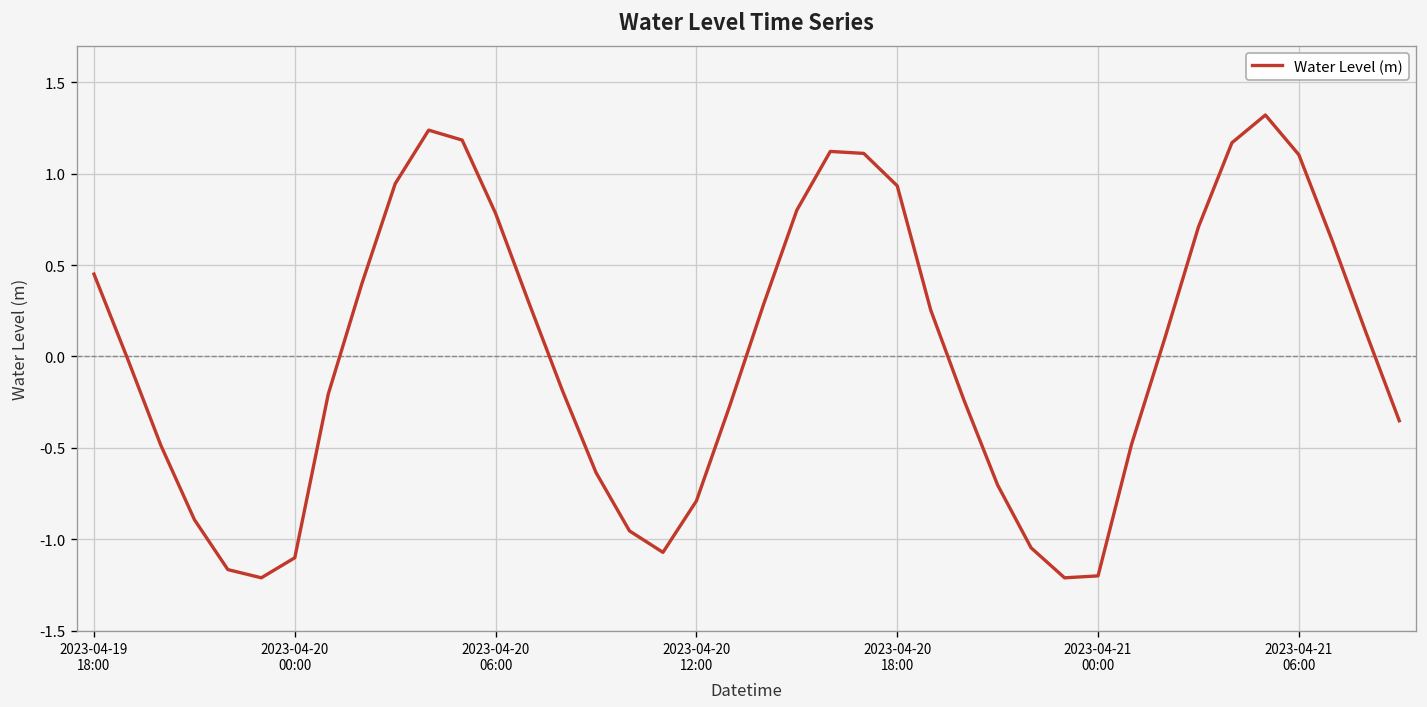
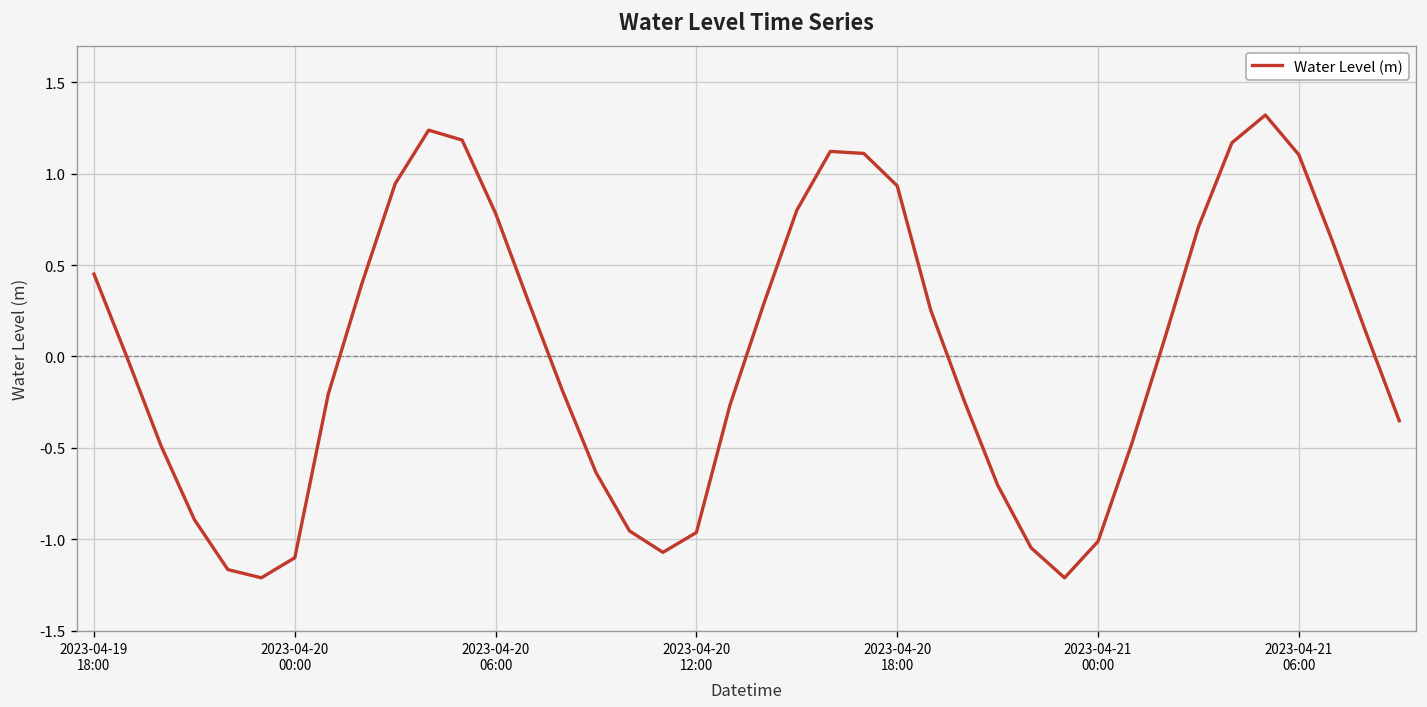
2023-04-20 12:00: -0.79 -> -0.96
2023-04-21 00:00: -1.20 -> -1.01
